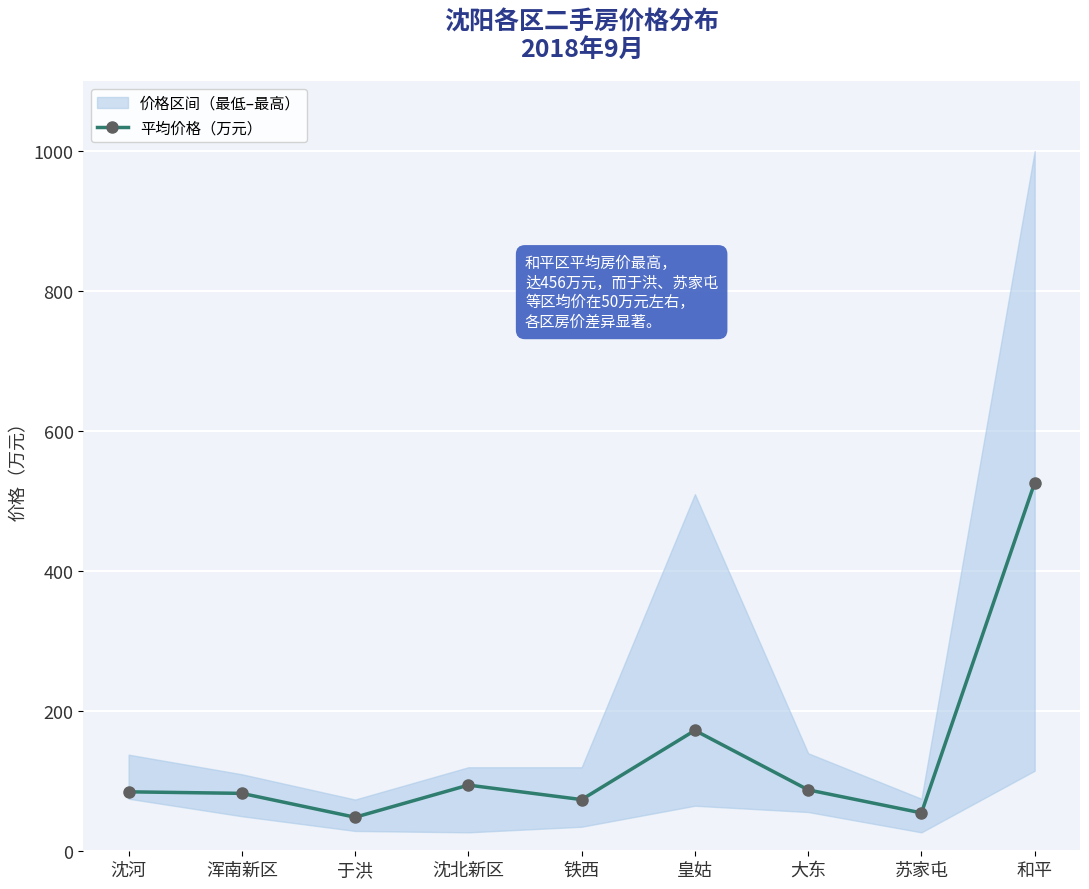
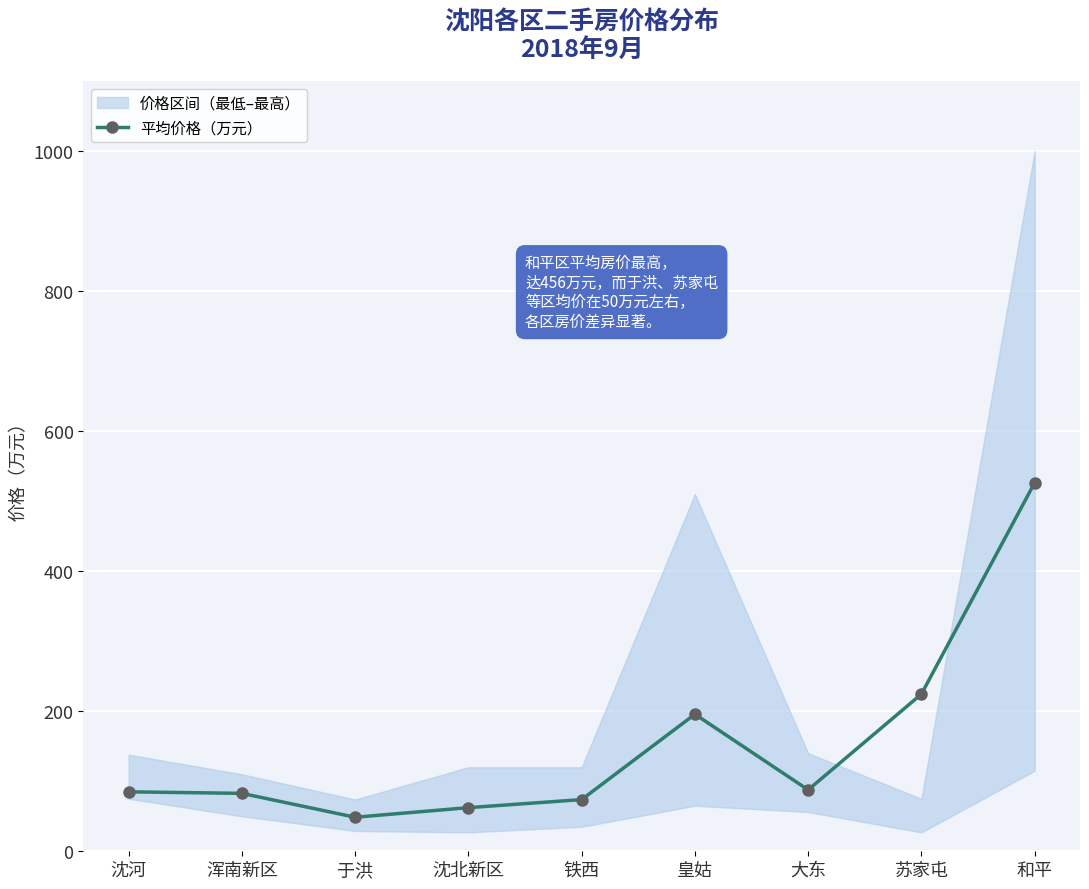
平均价格（万元）, 沈北新区: 90 -> 60
平均价格（万元）, 皇姑: 170 -> 200
平均价格（万元）, 苏家屯: 50 -> 220
